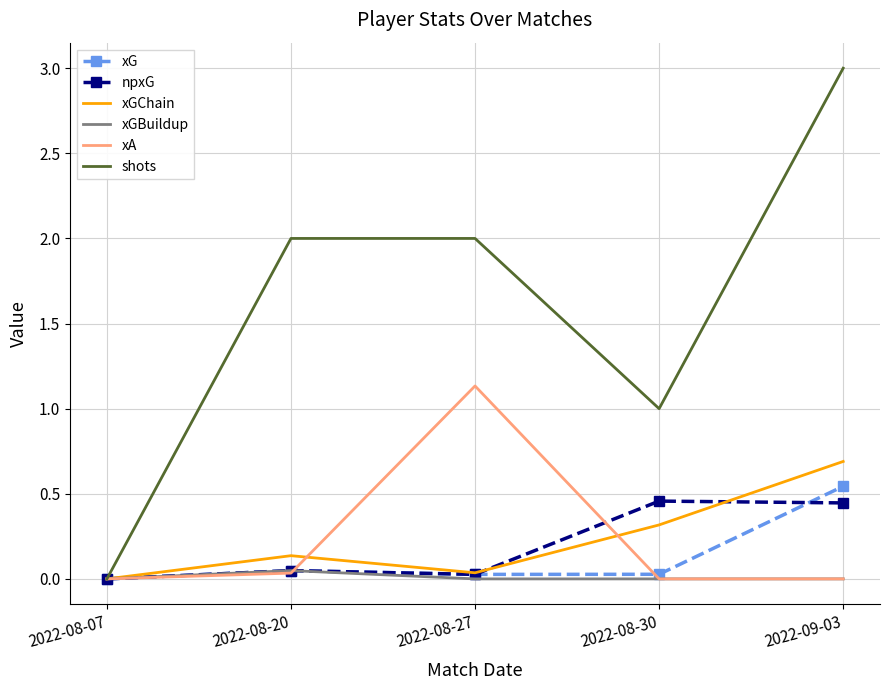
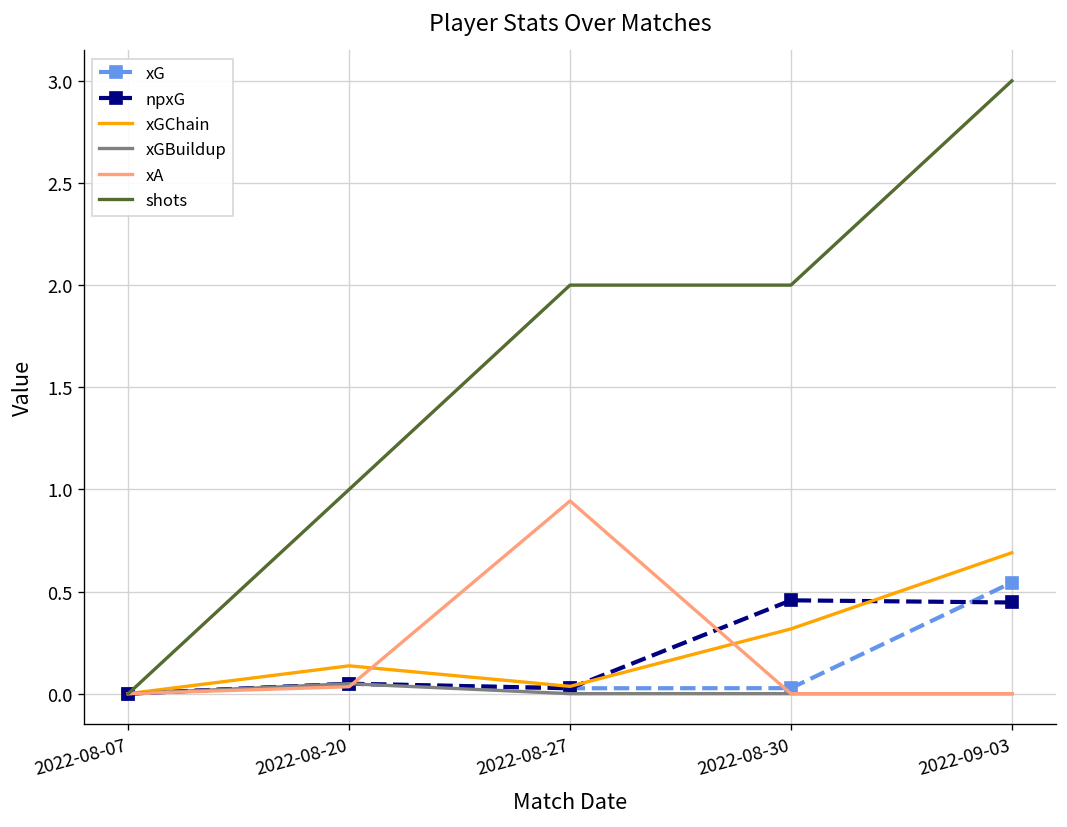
shots, 2022-08-20: 2 -> 1
xA, 2022-08-27: 1.13 -> 0.94
shots, 2022-08-30: 1 -> 2
